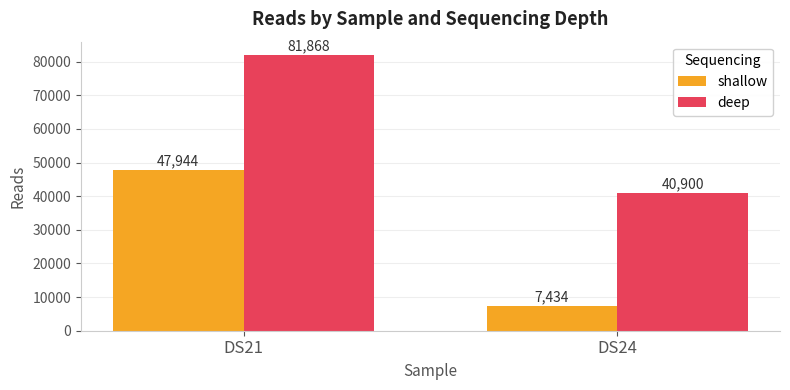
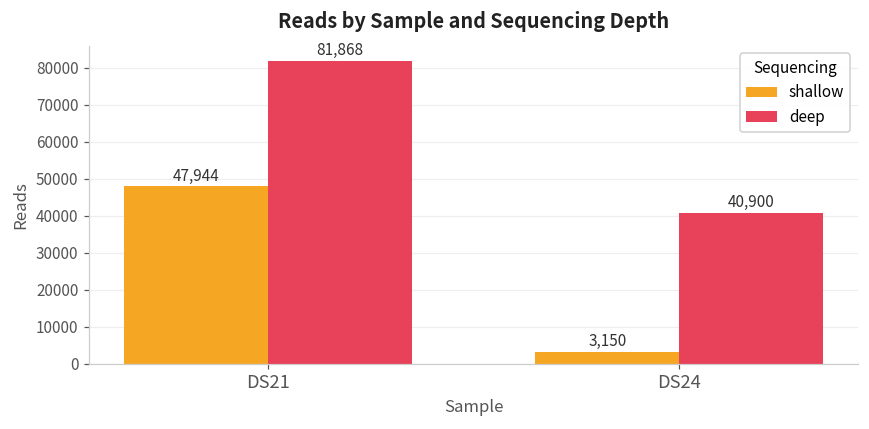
shallow, DS24: 7,434 -> 3,150
